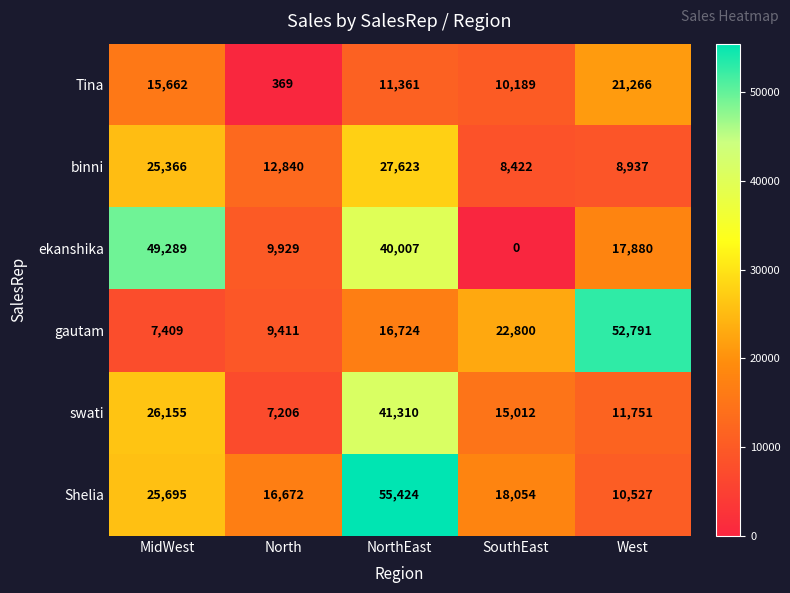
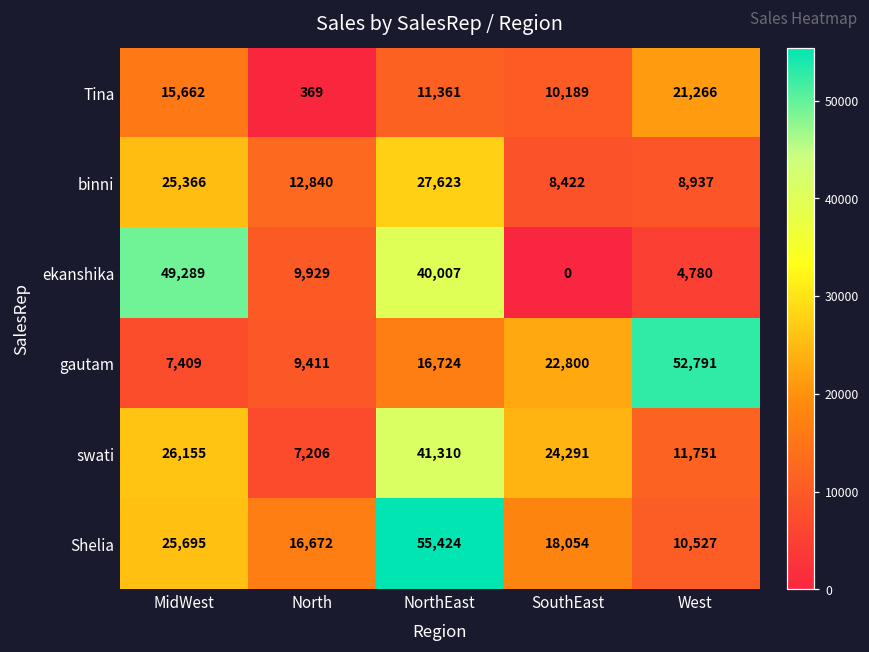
ekanshika, West: 17,880 -> 4,780
swati, SouthEast: 15,012 -> 24,291
